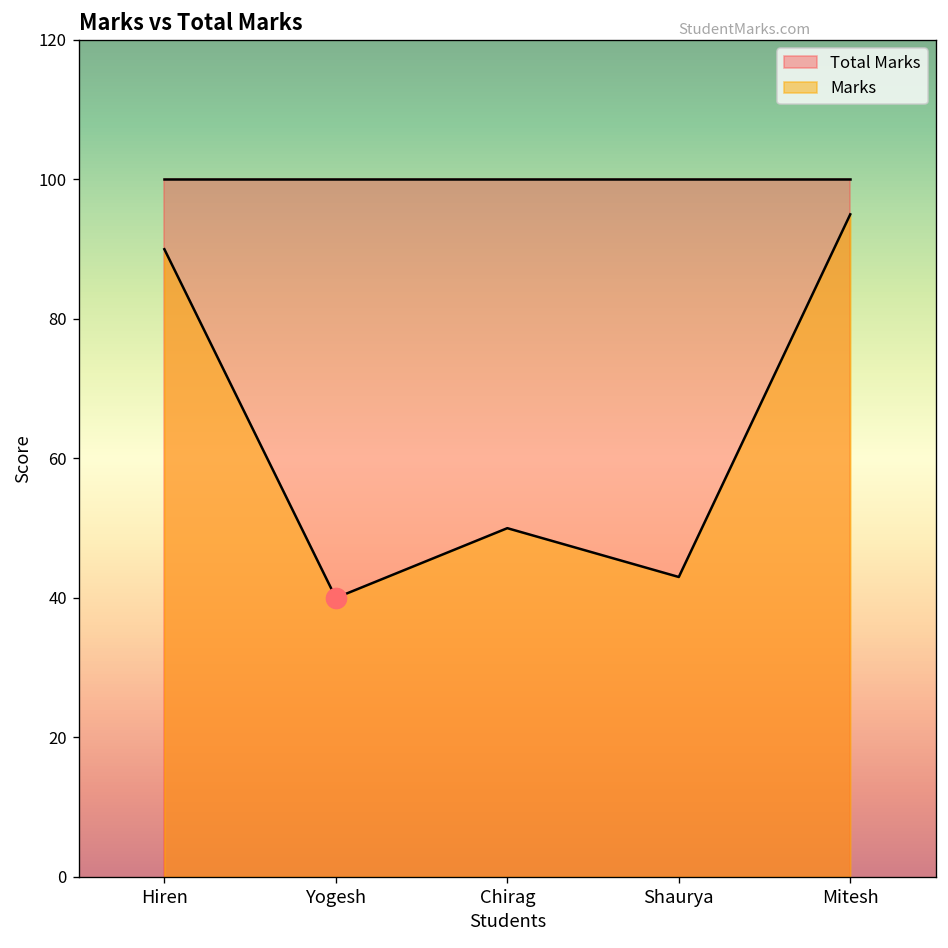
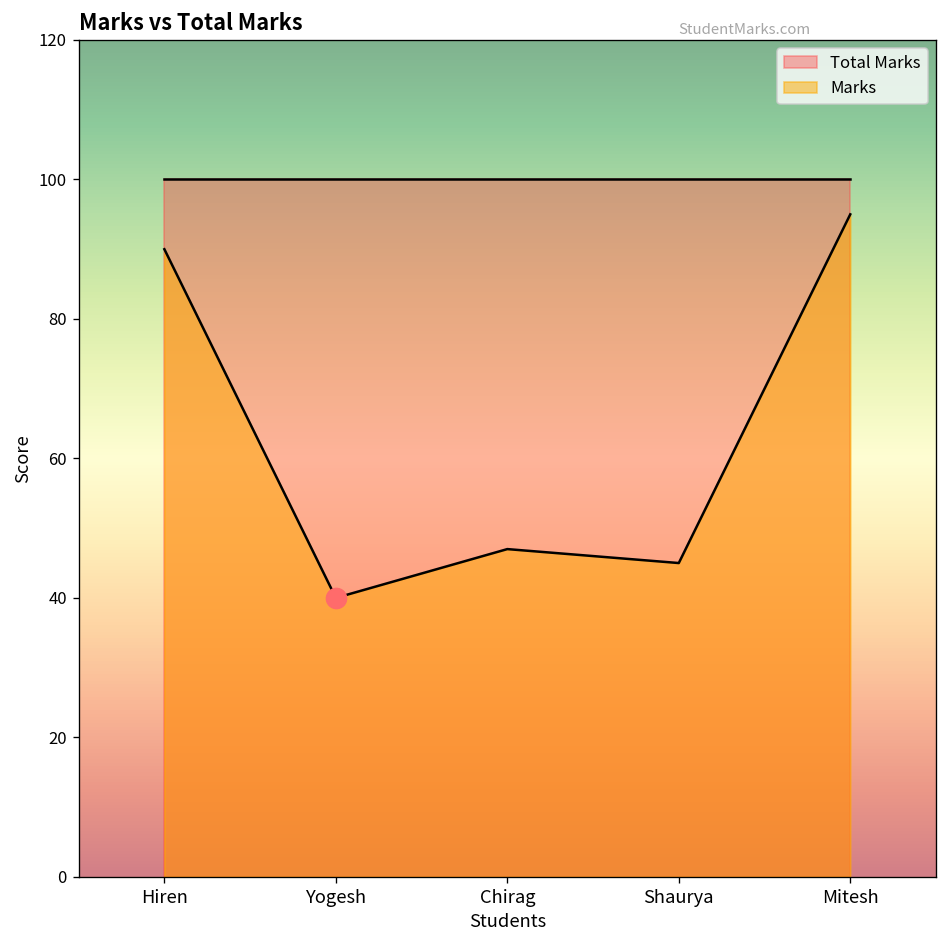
Marks, Chirag: 50 -> 47
Marks, Shaurya: 43 -> 45
